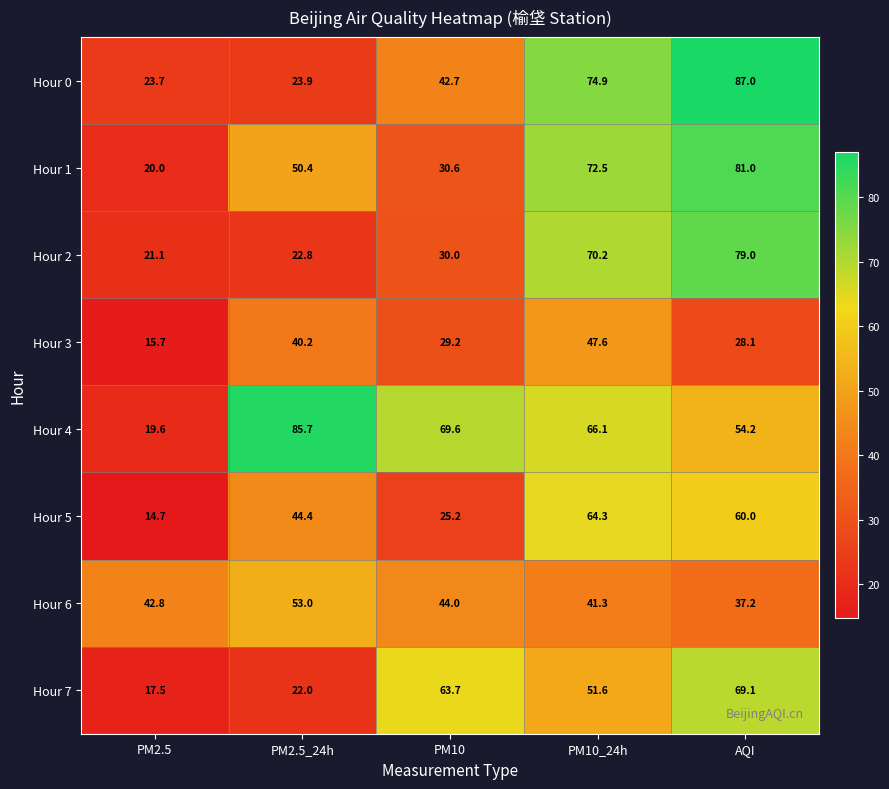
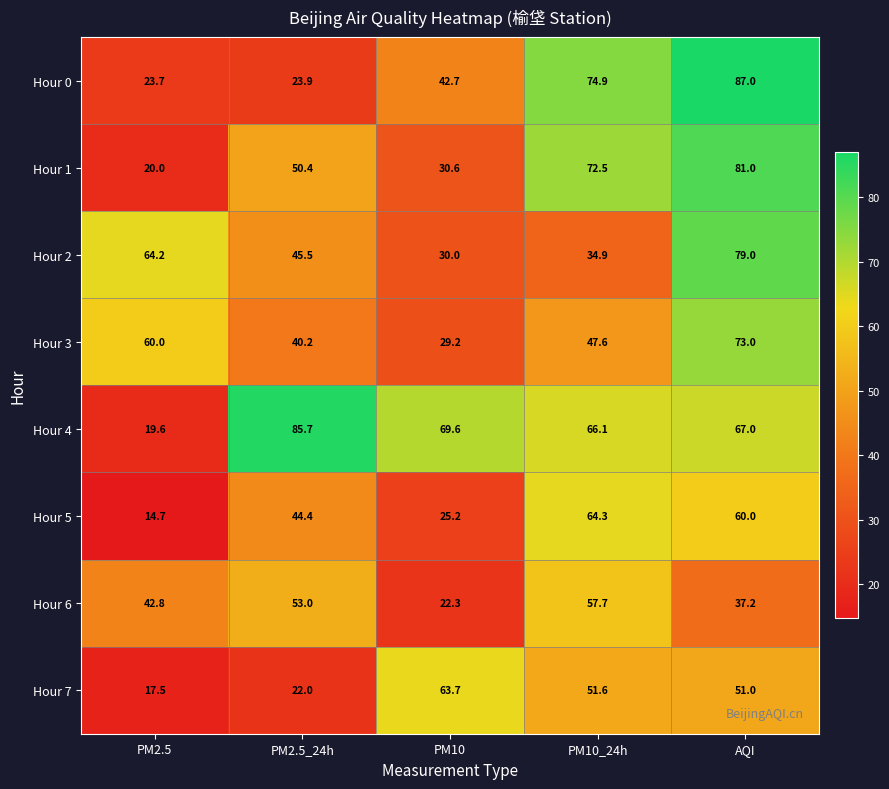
Hour 2, PM2.5: 21.1 -> 64.2
Hour 2, PM2.5_24h: 22.8 -> 45.5
Hour 2, PM10_24h: 70.2 -> 34.9
Hour 3, PM2.5: 15.7 -> 60.0
Hour 3, AQI: 28.1 -> 73.0
Hour 4, AQI: 54.2 -> 67.0
Hour 6, PM10: 44.0 -> 22.3
Hour 6, PM10_24h: 41.3 -> 57.7
Hour 7, AQI: 69.1 -> 51.0
